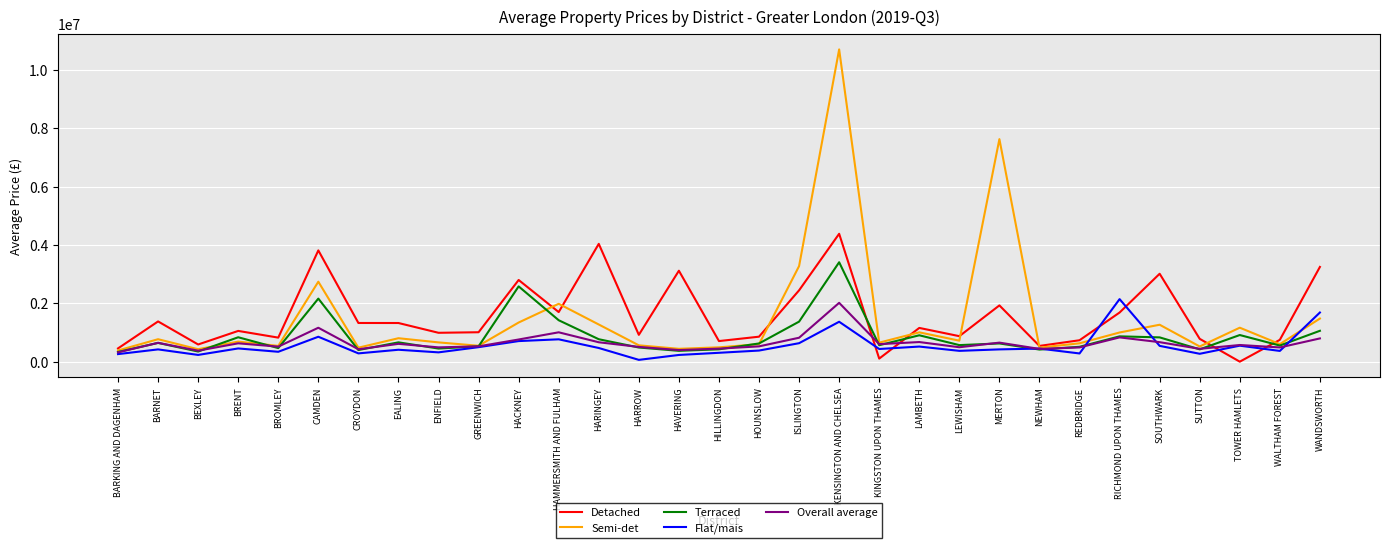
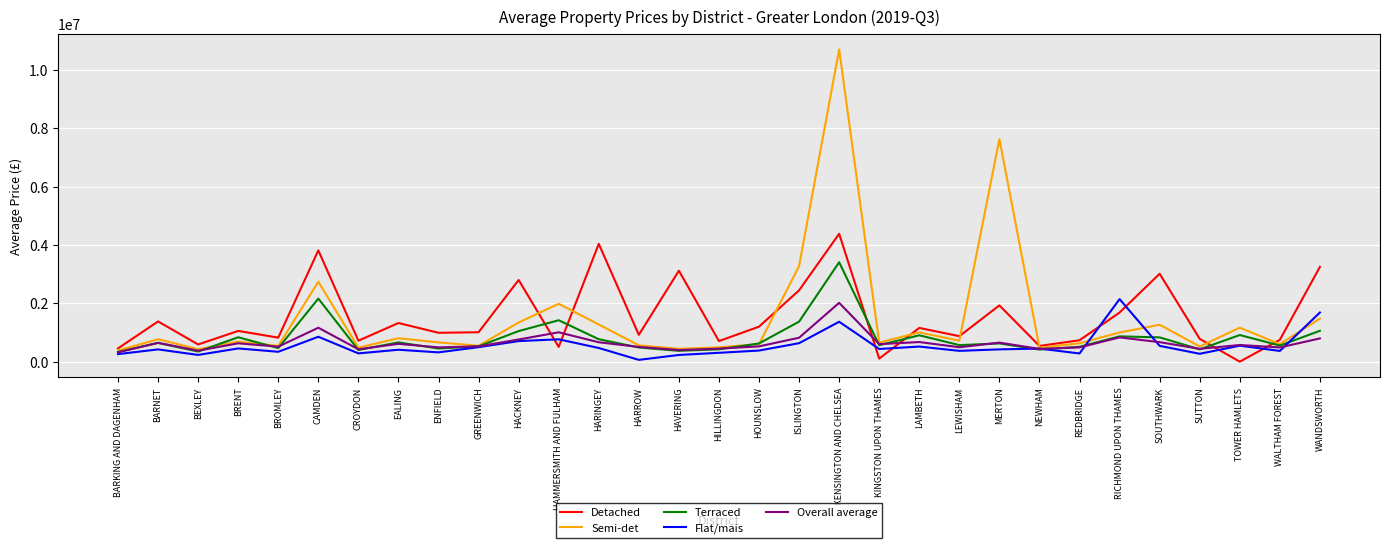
Detached, CROYDON: 1300000 -> 700000
Terraced, HACKNEY: 2600000 -> 1000000
Detached, HAMMERSMITH AND FULHAM: 1700000 -> 500000
Detached, HOUNSLOW: 900000 -> 1200000
